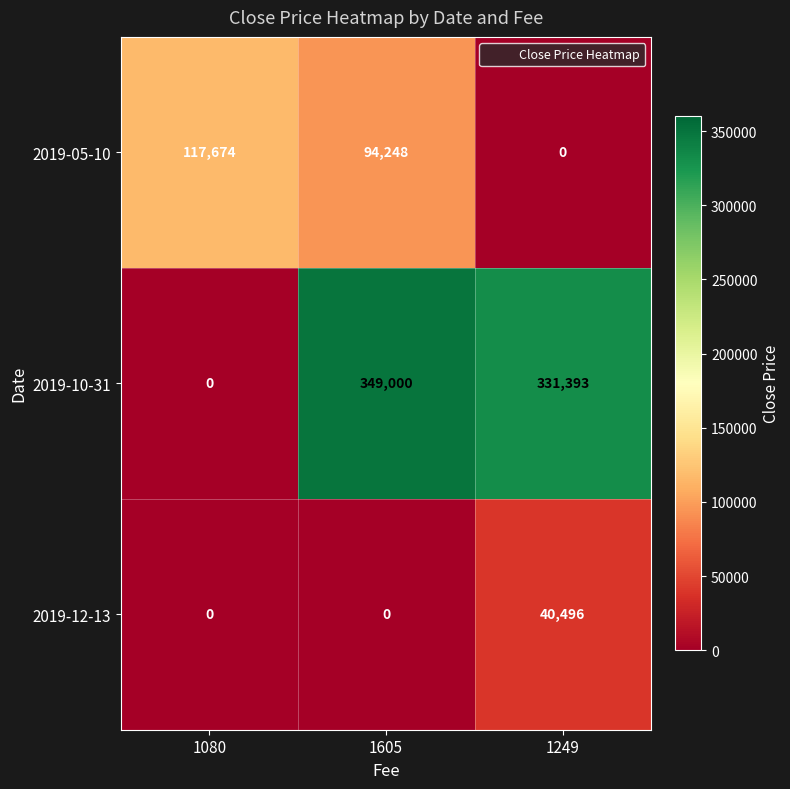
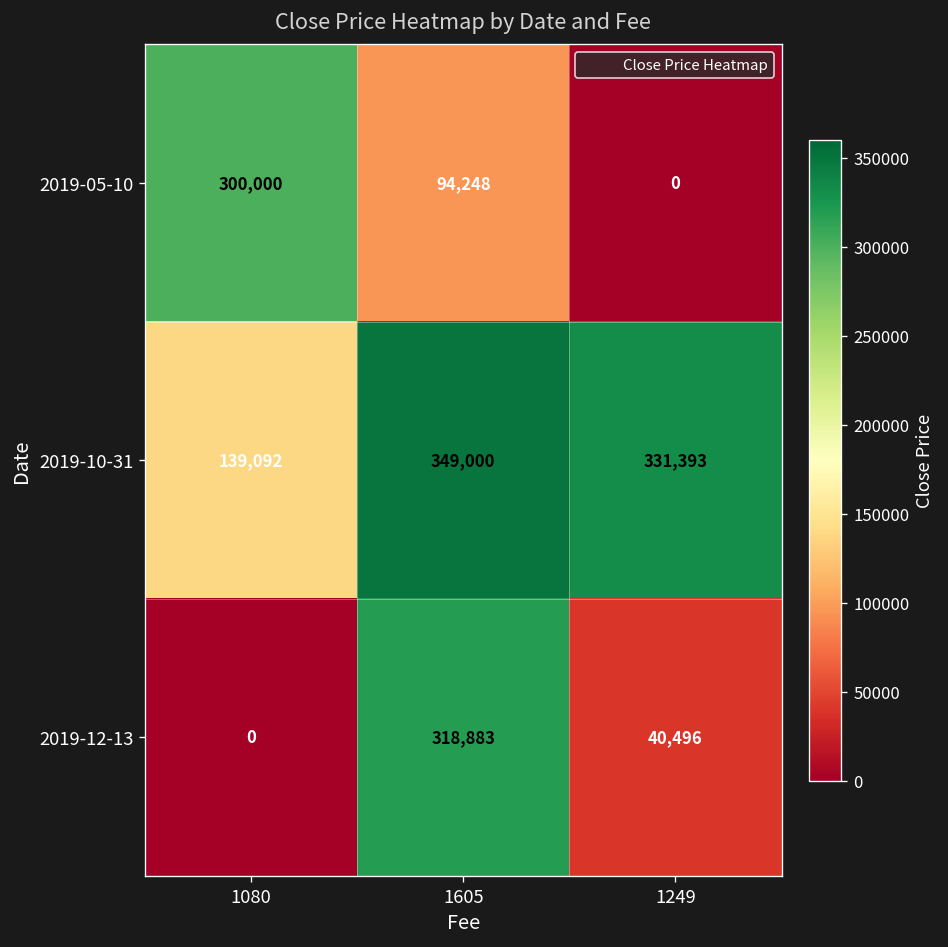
2019-05-10, 1080: 117,674 -> 300,000
2019-10-31, 1080: 0 -> 139,092
2019-12-13, 1605: 0 -> 318,883
